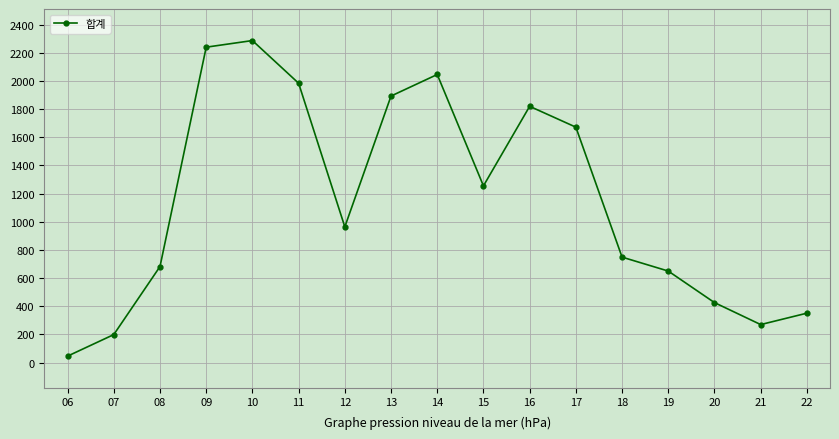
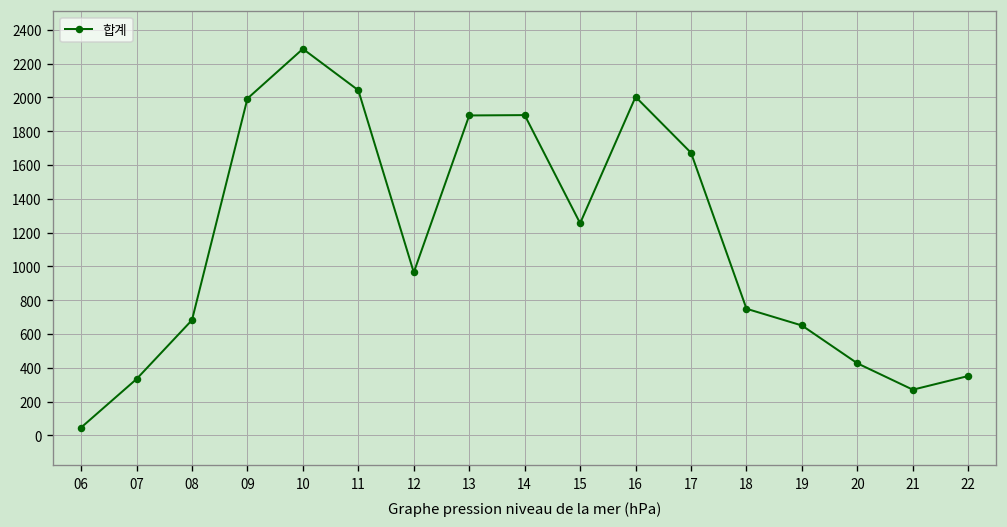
07: 200 -> 330
09: 2240 -> 1990
11: 1980 -> 2040
14: 2050 -> 1900
16: 1820 -> 2000
